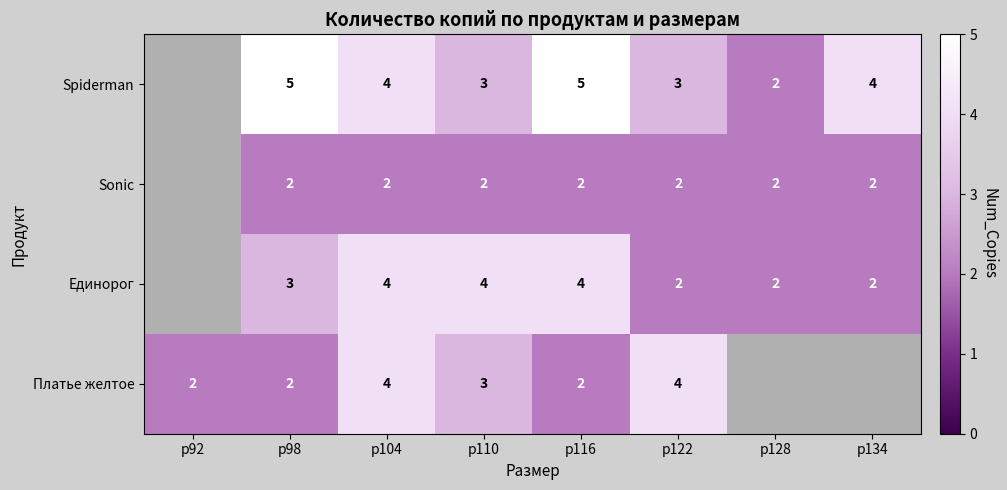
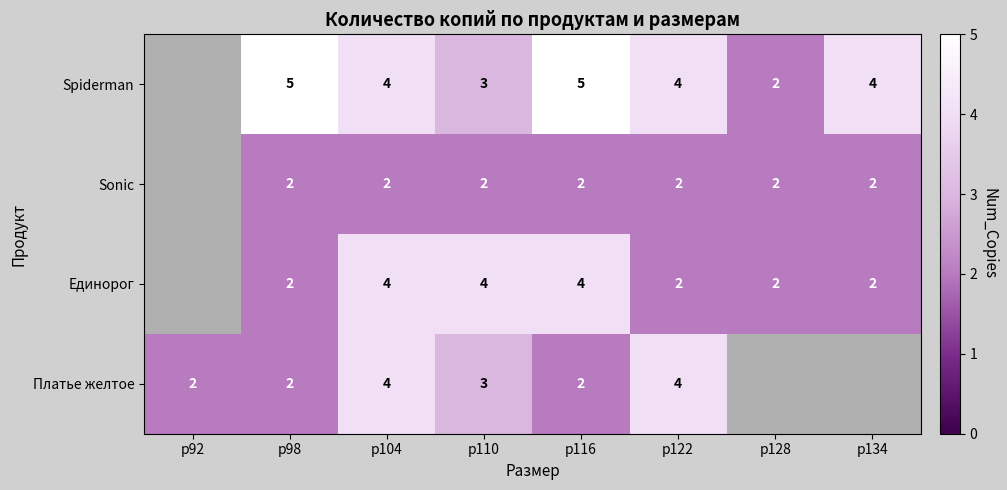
Spiderman, р122: 3 -> 4
Единорог, р98: 3 -> 2
